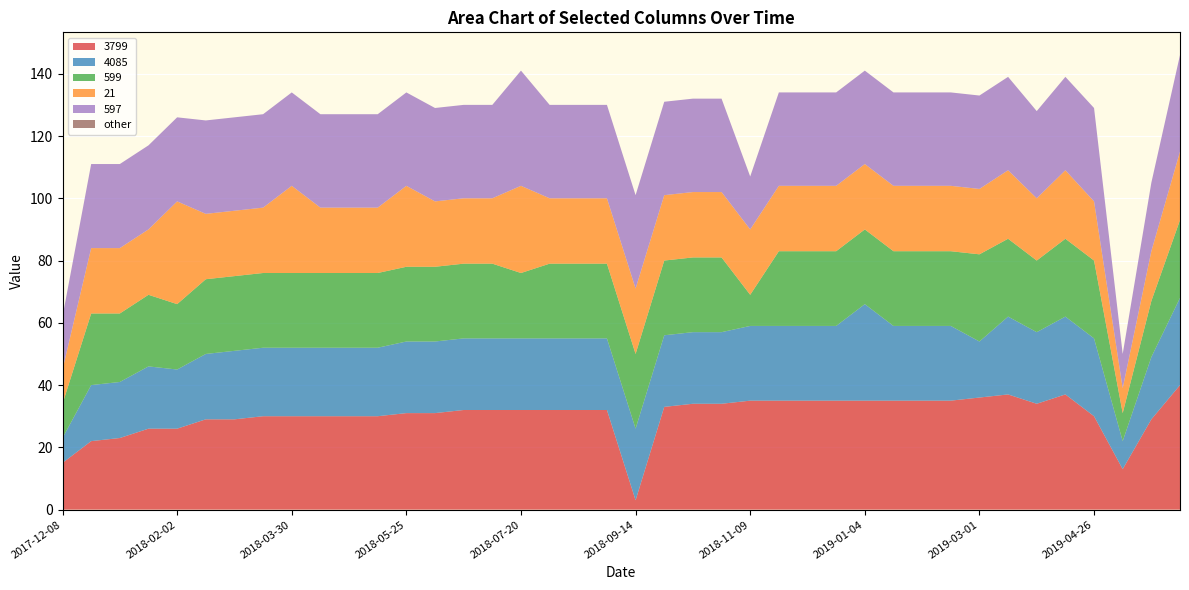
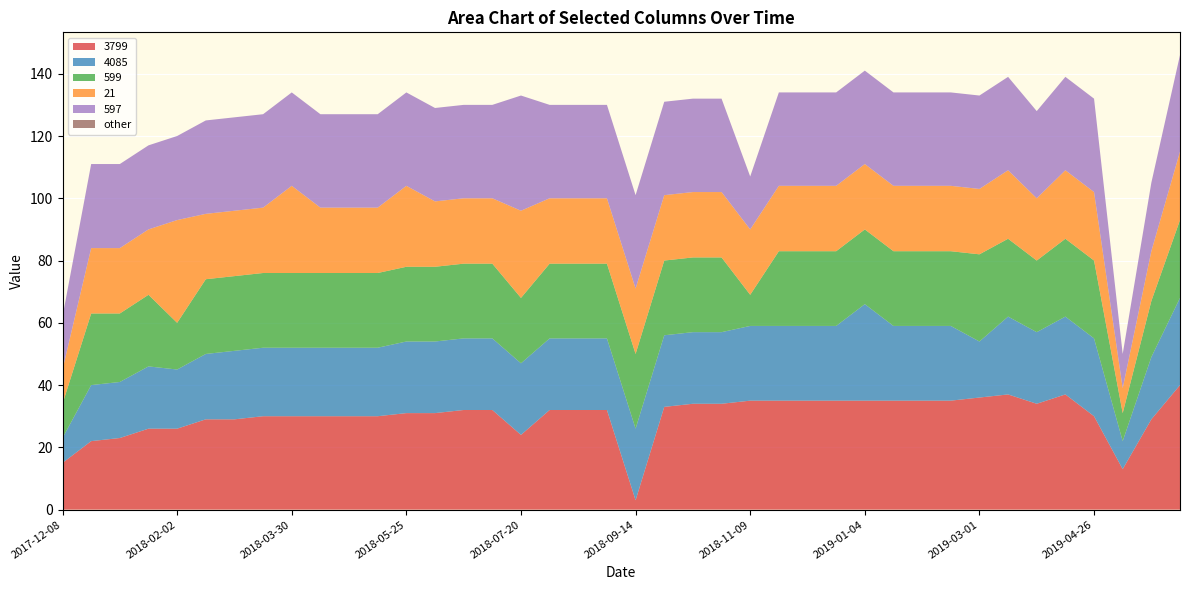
599, 2018-02-02: 21 -> 15
3799, 2018-07-20: 32 -> 24
21, 2019-04-26: 19 -> 22
